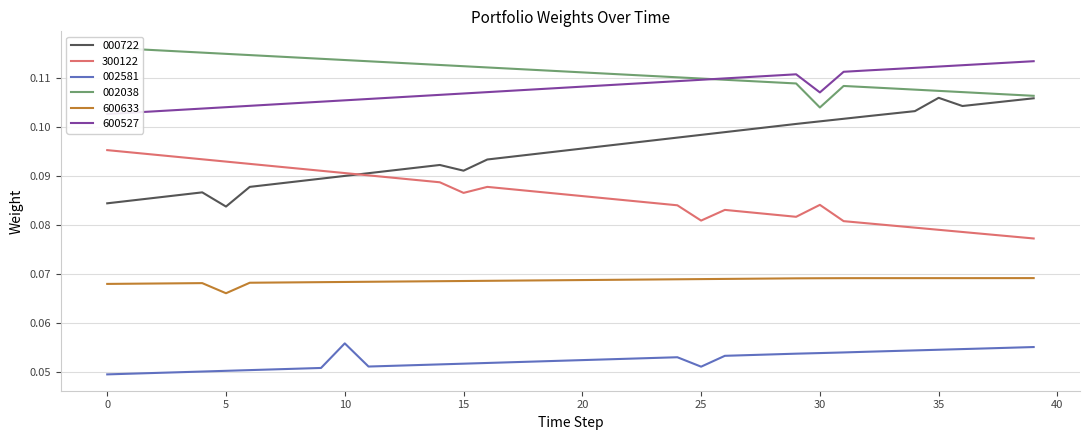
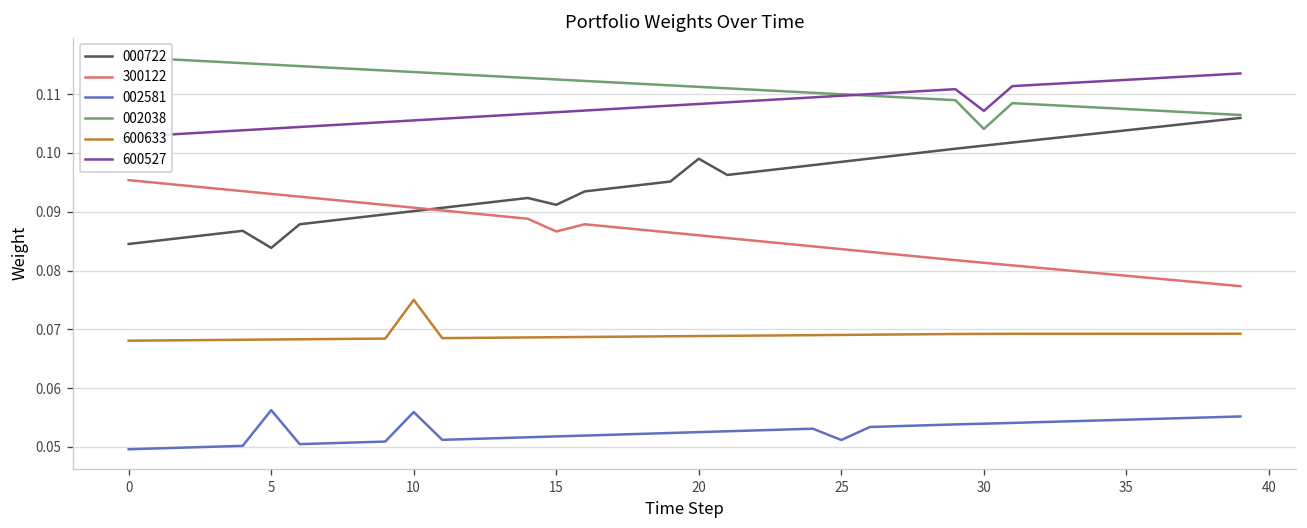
002581, 5: 0.050 -> 0.056
600633, 5: 0.066 -> 0.068
600633, 10: 0.068 -> 0.075
000722, 20: 0.096 -> 0.099
300122, 25: 0.081 -> 0.084
300122, 30: 0.084 -> 0.081
000722, 35: 0.106 -> 0.104
